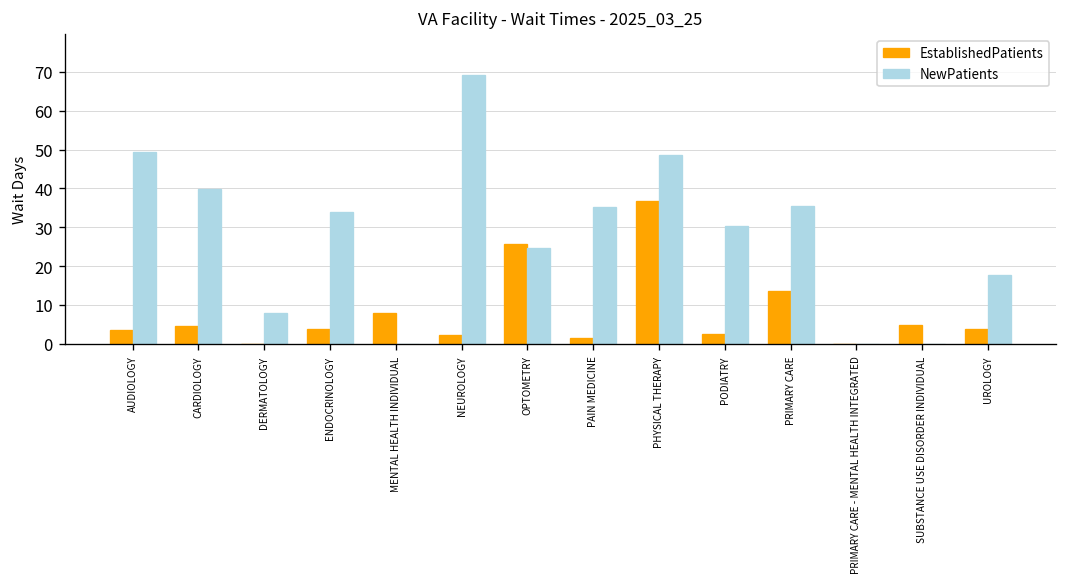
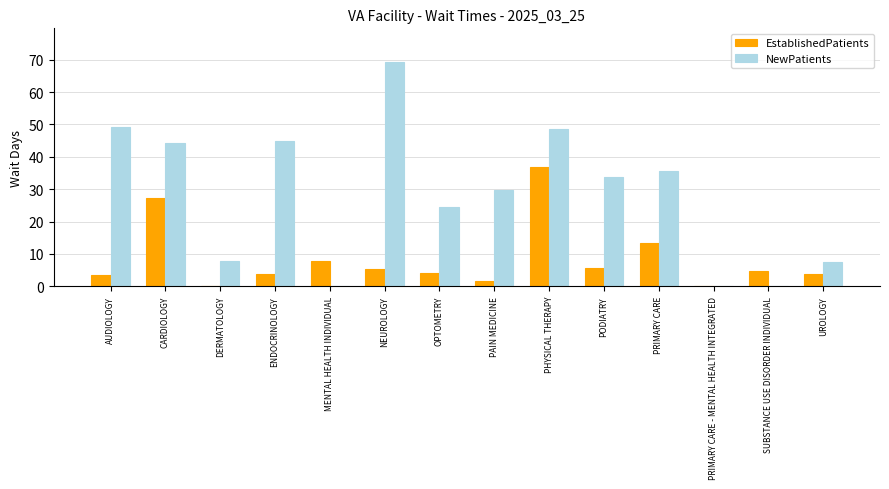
EstablishedPatients, CARDIOLOGY: 5 -> 27
NewPatients, CARDIOLOGY: 40 -> 44
NewPatients, ENDOCRINOLOGY: 34 -> 45
EstablishedPatients, NEUROLOGY: 2 -> 5
EstablishedPatients, OPTOMETRY: 26 -> 4
NewPatients, PAIN MEDICINE: 35 -> 30
EstablishedPatients, PODIATRY: 2 -> 6
NewPatients, PODIATRY: 30 -> 34
NewPatients, UROLOGY: 18 -> 8
